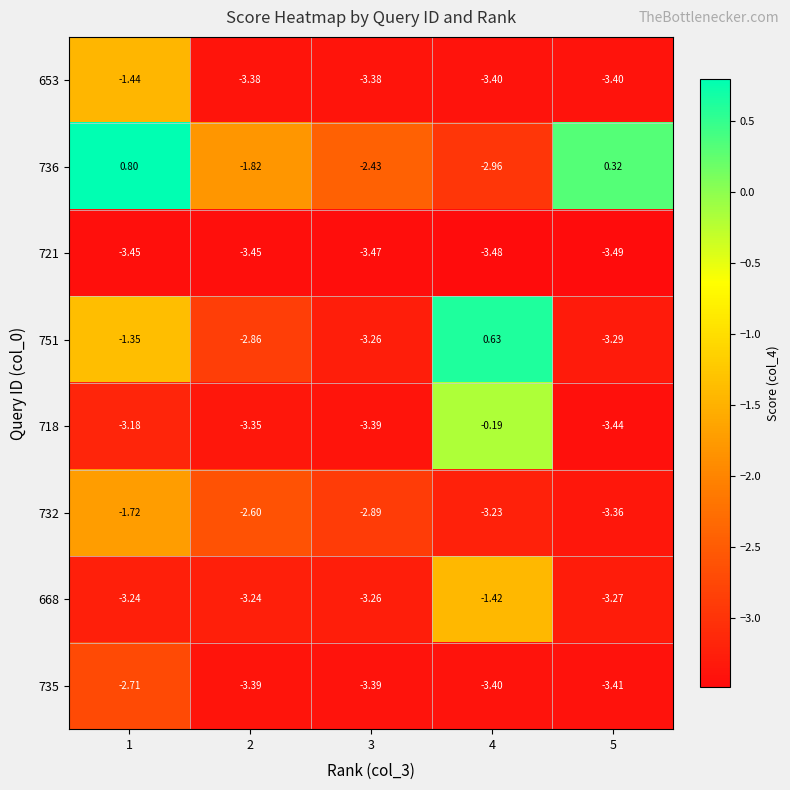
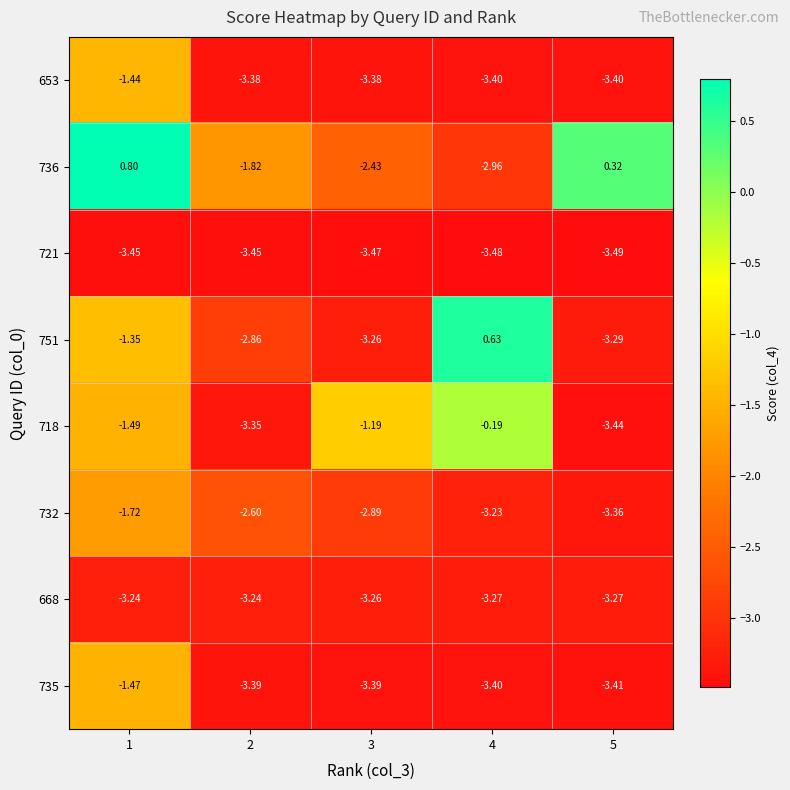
718, 1: -3.18 -> -1.49
718, 3: -3.39 -> -1.19
668, 4: -1.42 -> -3.27
735, 1: -2.71 -> -1.47
